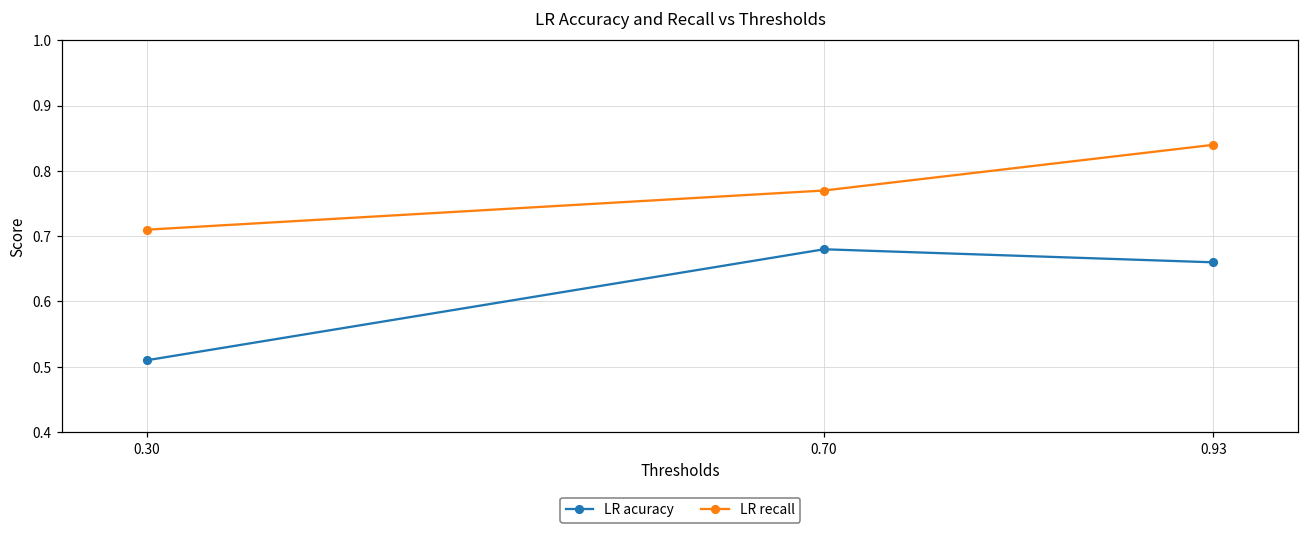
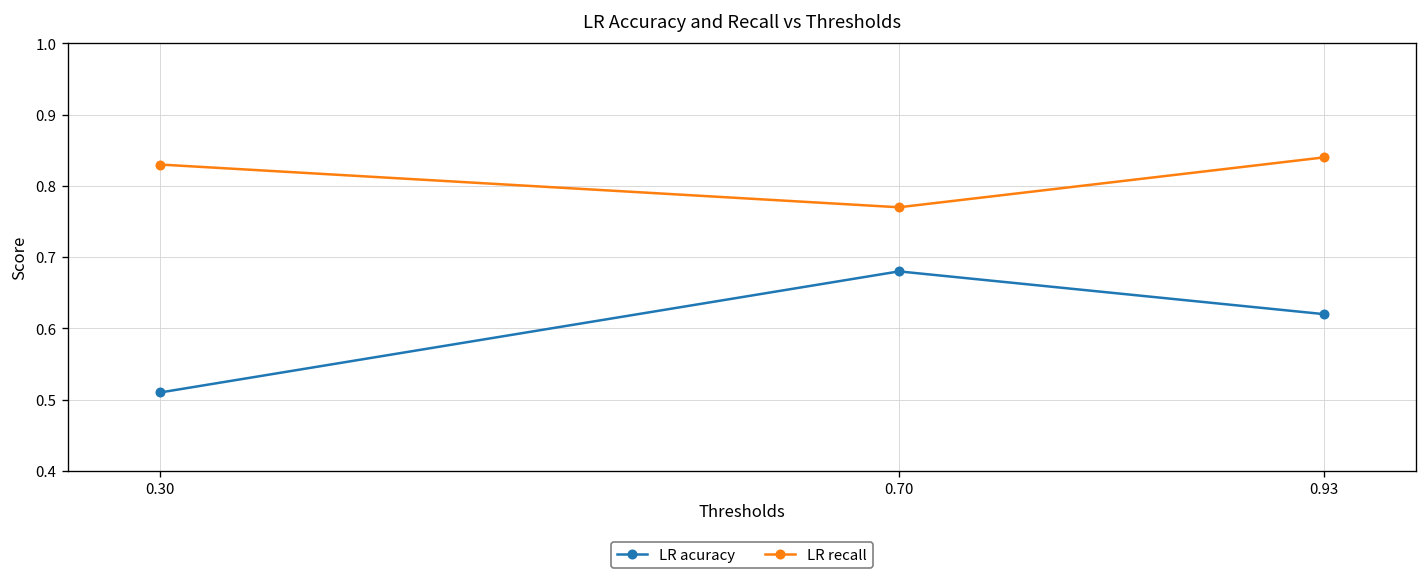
LR recall, 0.30: 0.71 -> 0.83
LR acuracy, 0.93: 0.66 -> 0.62
